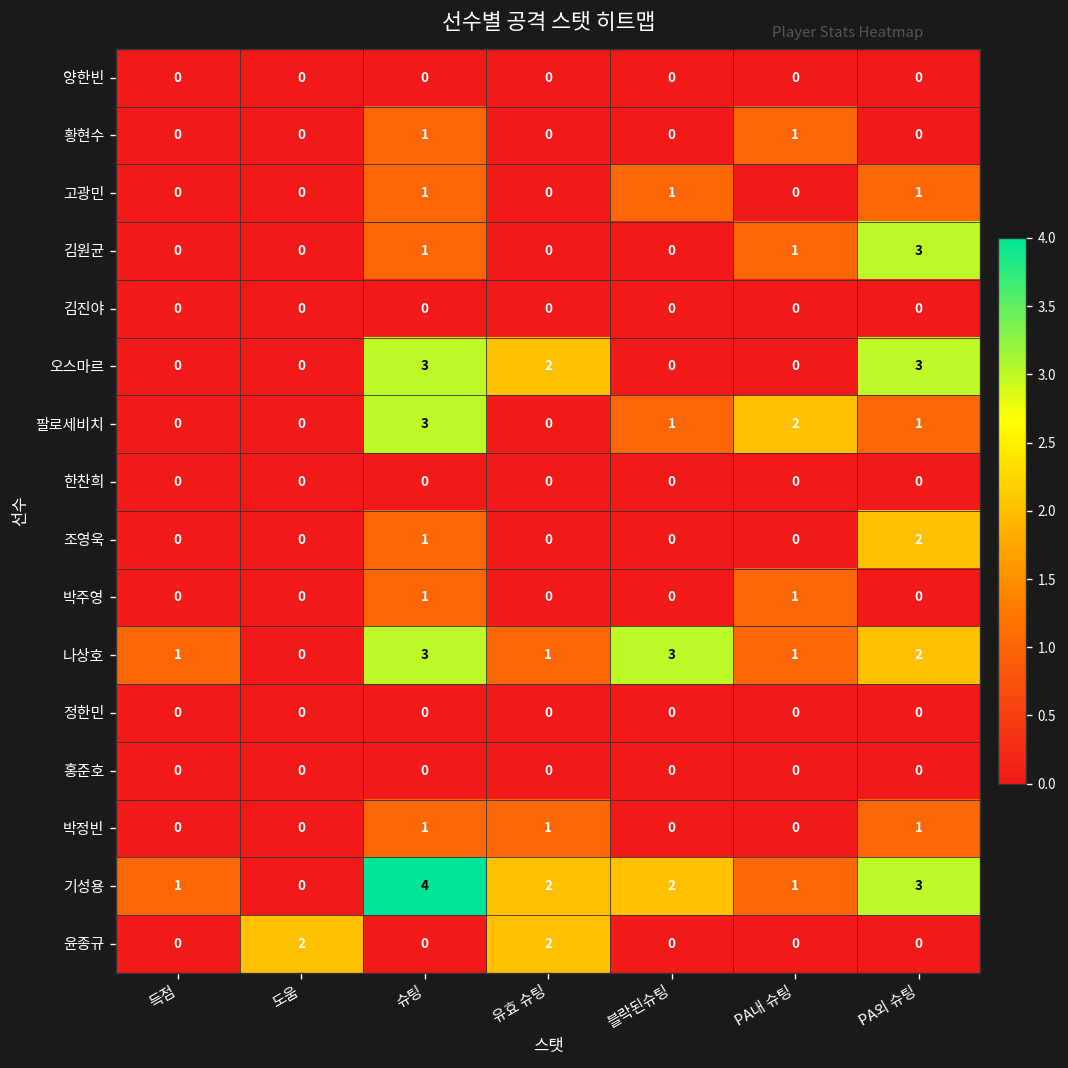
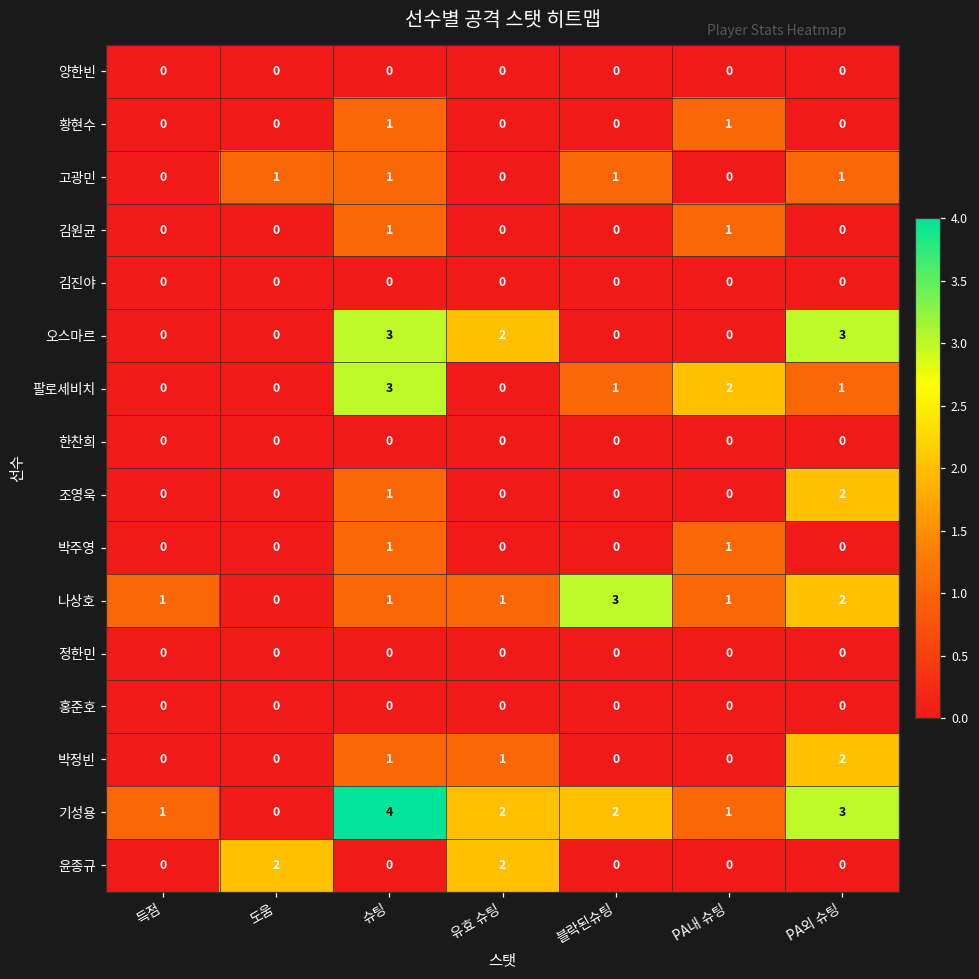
고광민, 도움: 0 -> 1
김원균, PA외 슈팅: 3 -> 0
나상호, 슈팅: 3 -> 1
박정빈, PA외 슈팅: 1 -> 2
